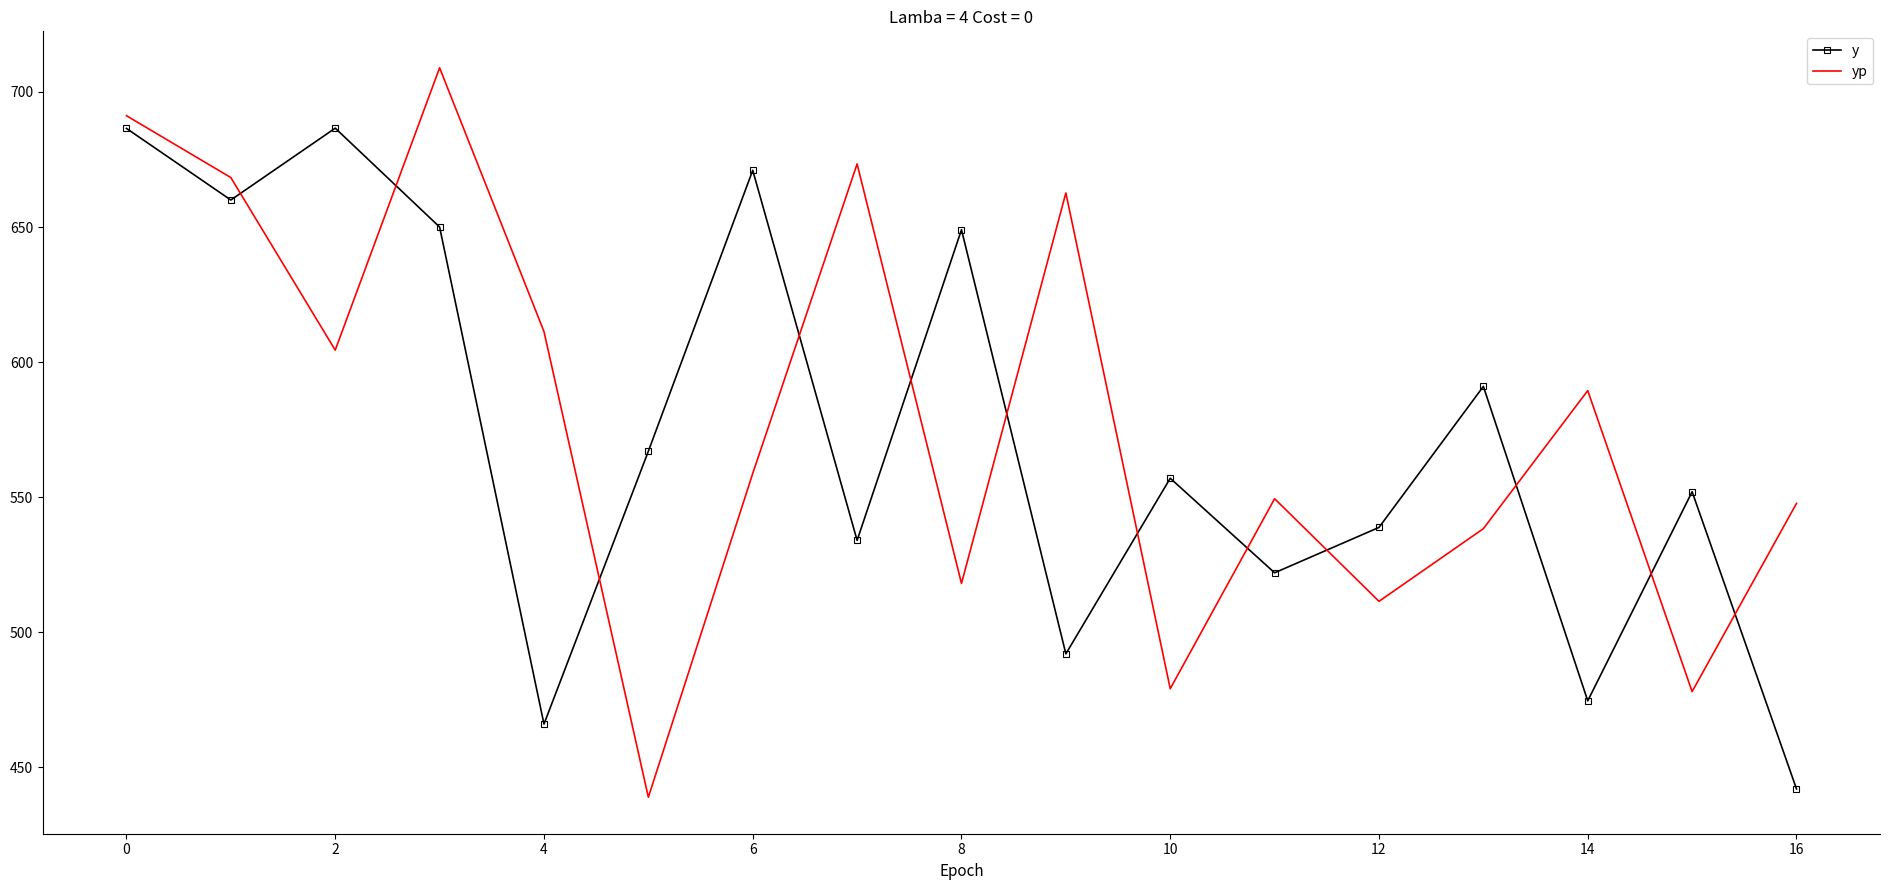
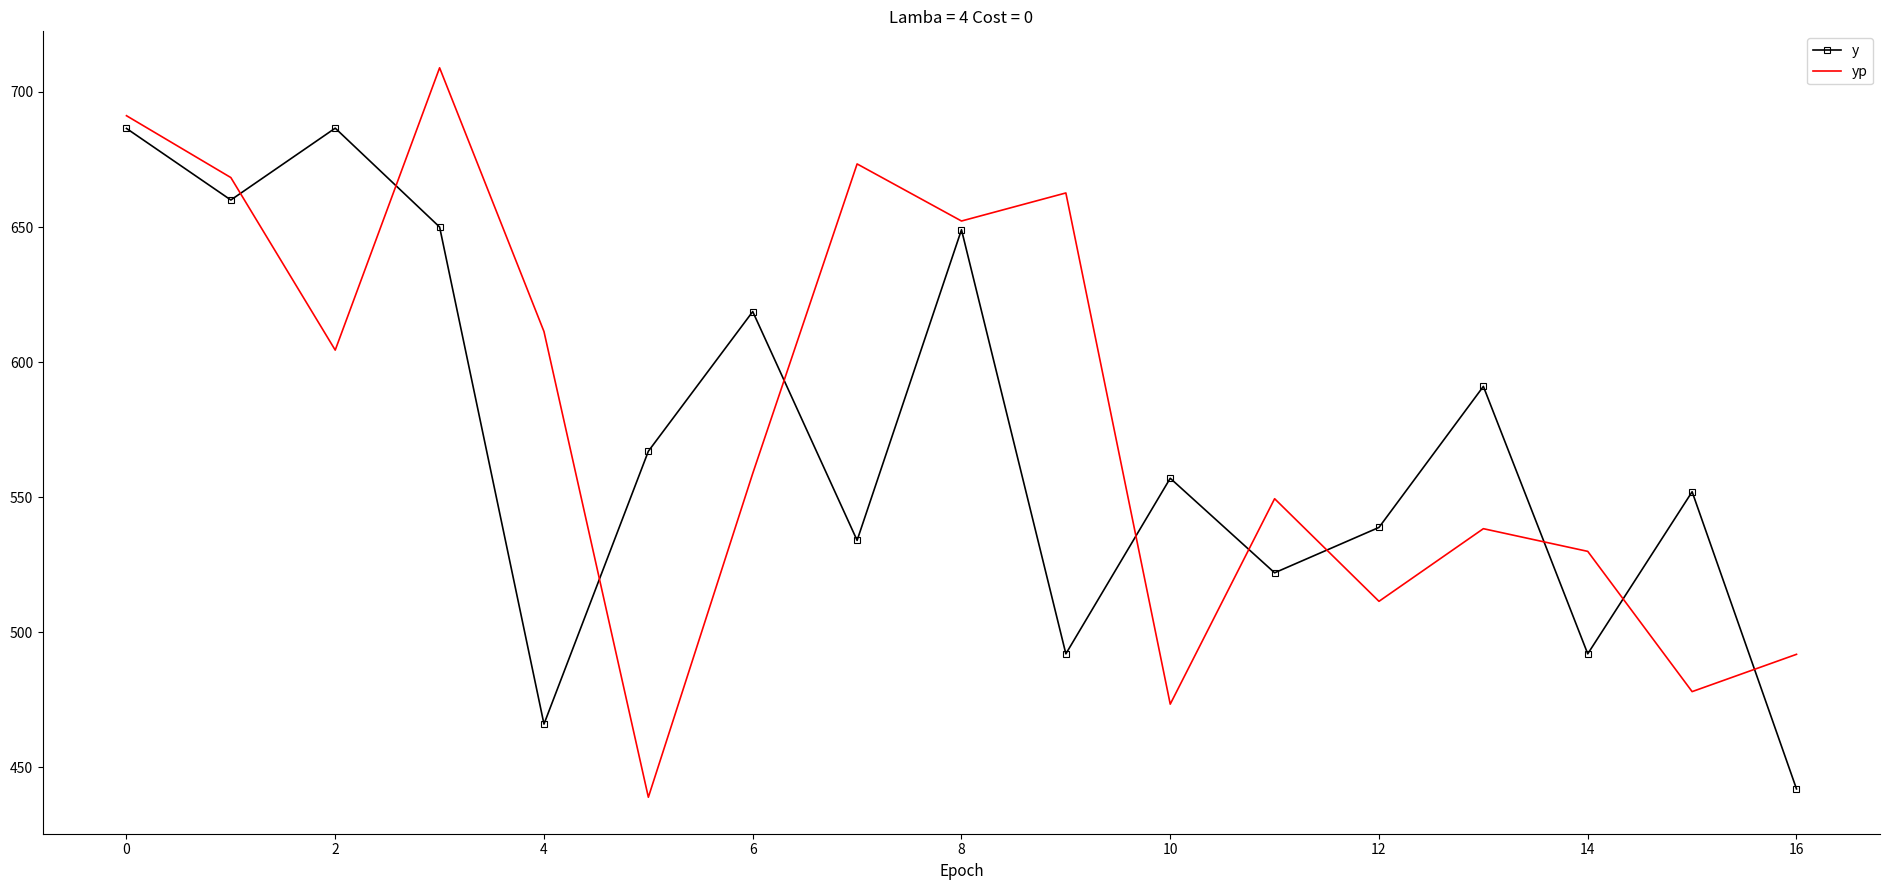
y, 6: 671 -> 619
yp, 8: 518 -> 652
yp, 10: 479 -> 473
y, 14: 475 -> 492
yp, 14: 589 -> 530
yp, 16: 548 -> 492
